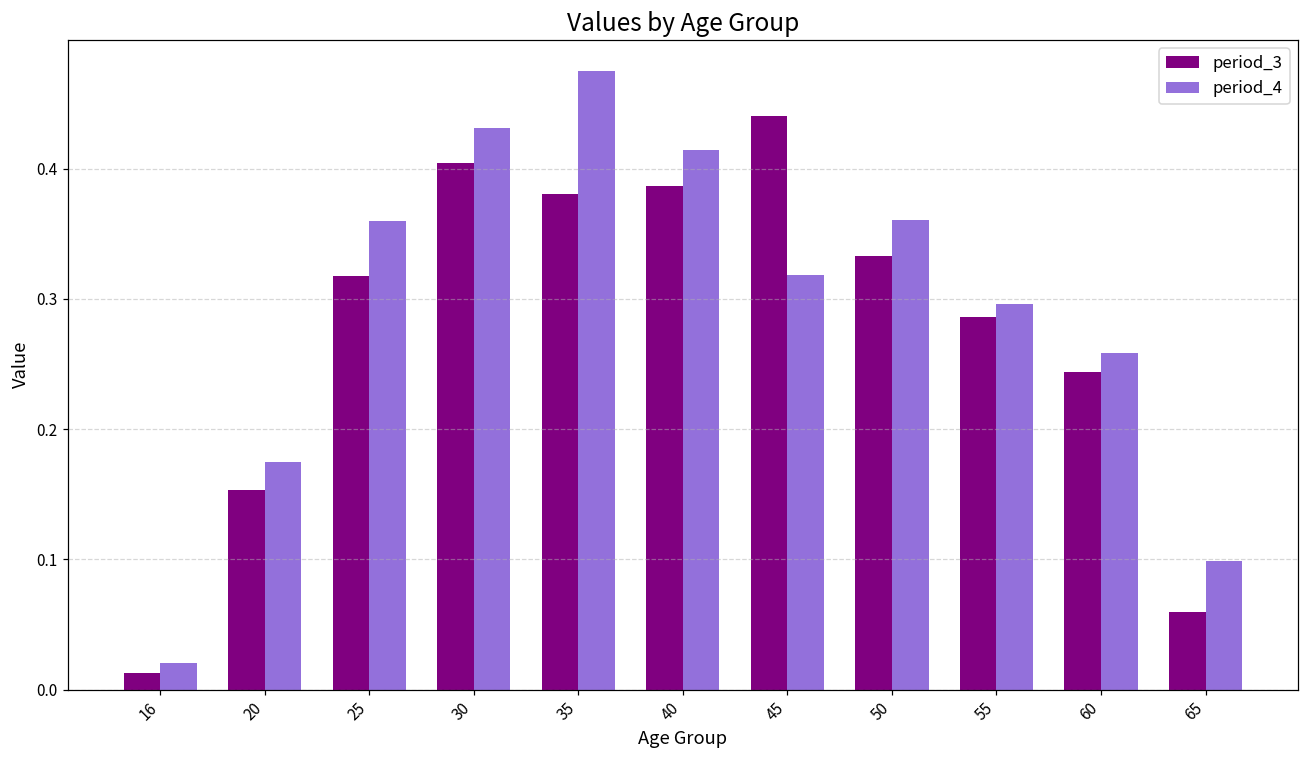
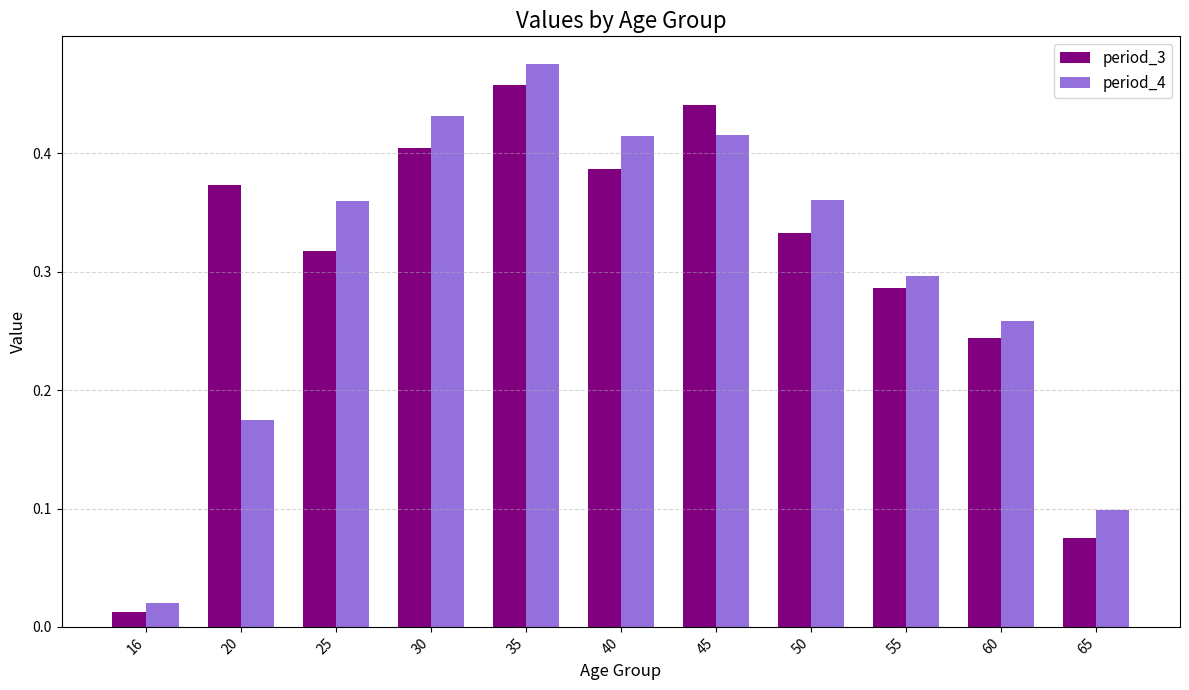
period_3, 20: 0.153 -> 0.374
period_3, 35: 0.381 -> 0.458
period_4, 45: 0.318 -> 0.416
period_3, 65: 0.059 -> 0.075
